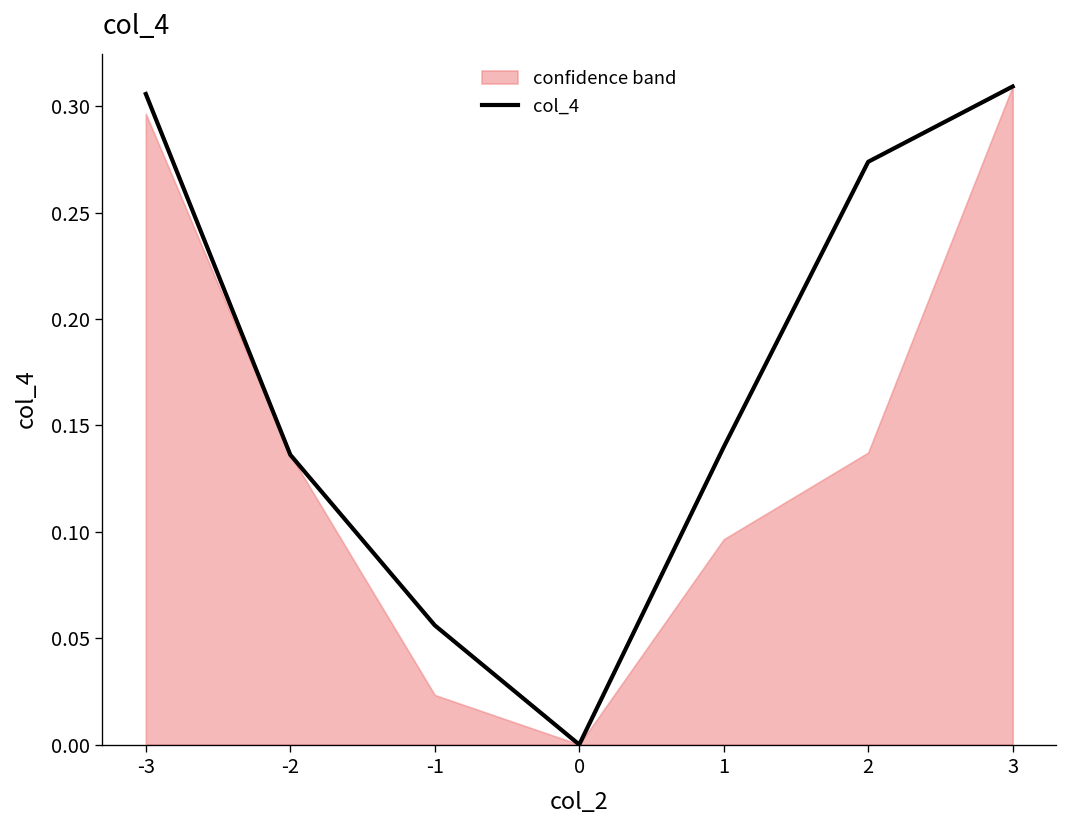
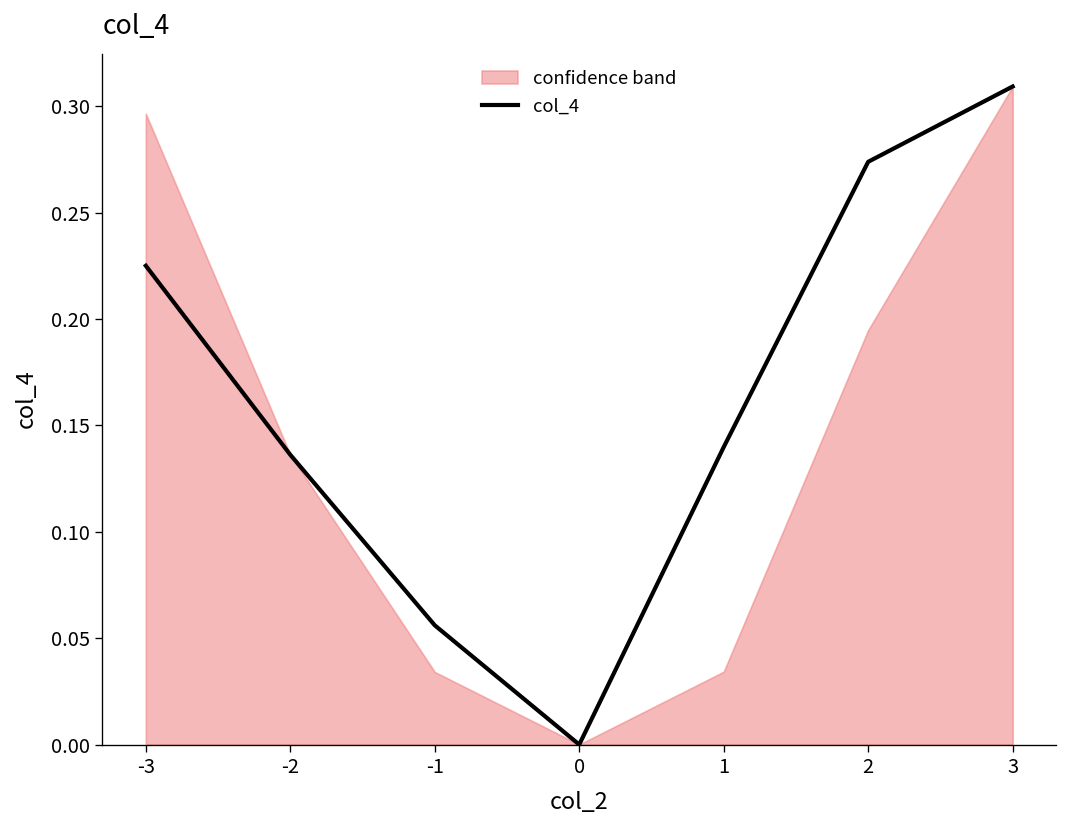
col_4, -3: 0.306 -> 0.225
confidence band, -1: 0.023 -> 0.034
confidence band, 1: 0.096 -> 0.034
confidence band, 2: 0.137 -> 0.195
